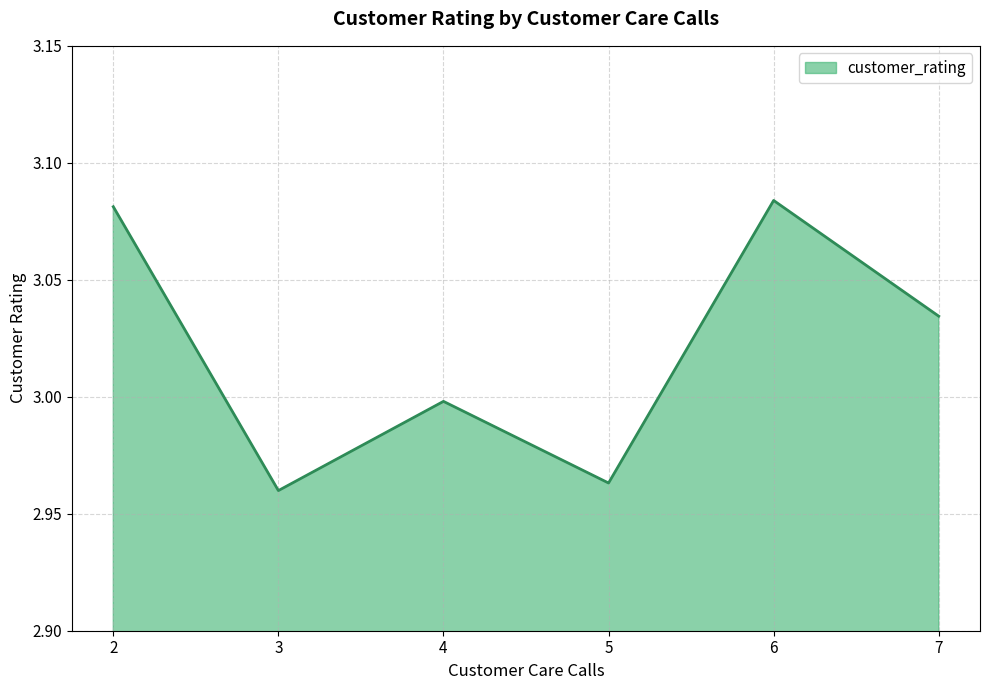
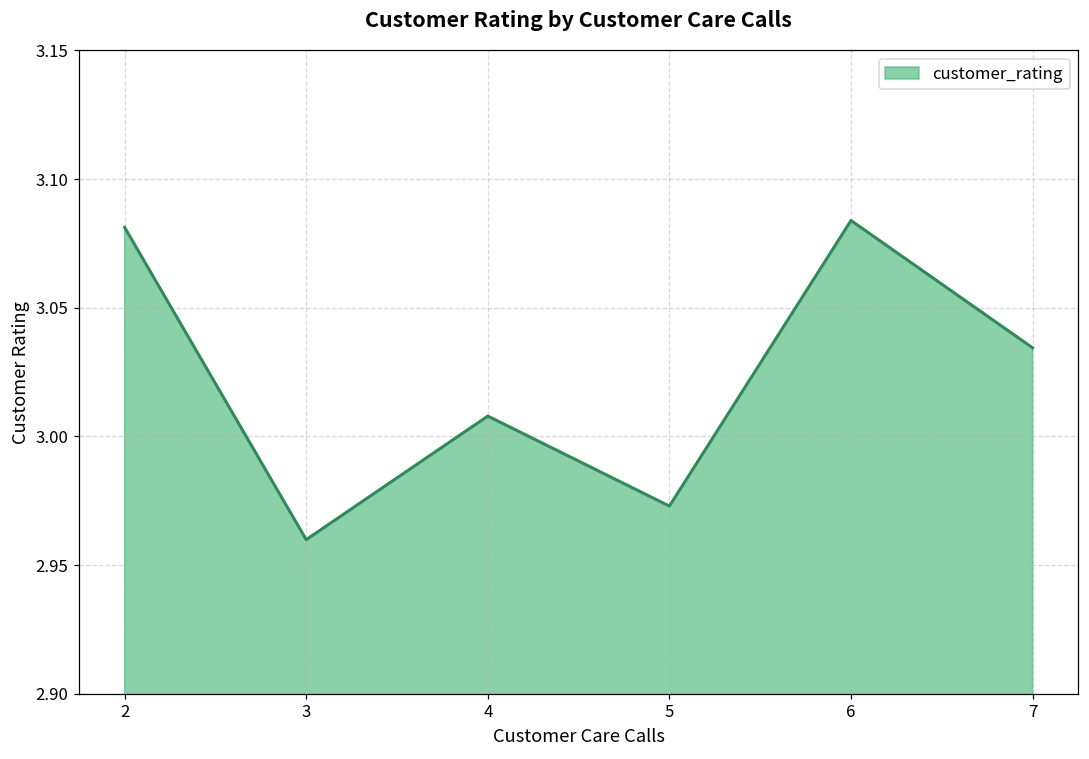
4: 2.998 -> 3.008
5: 2.963 -> 2.973
